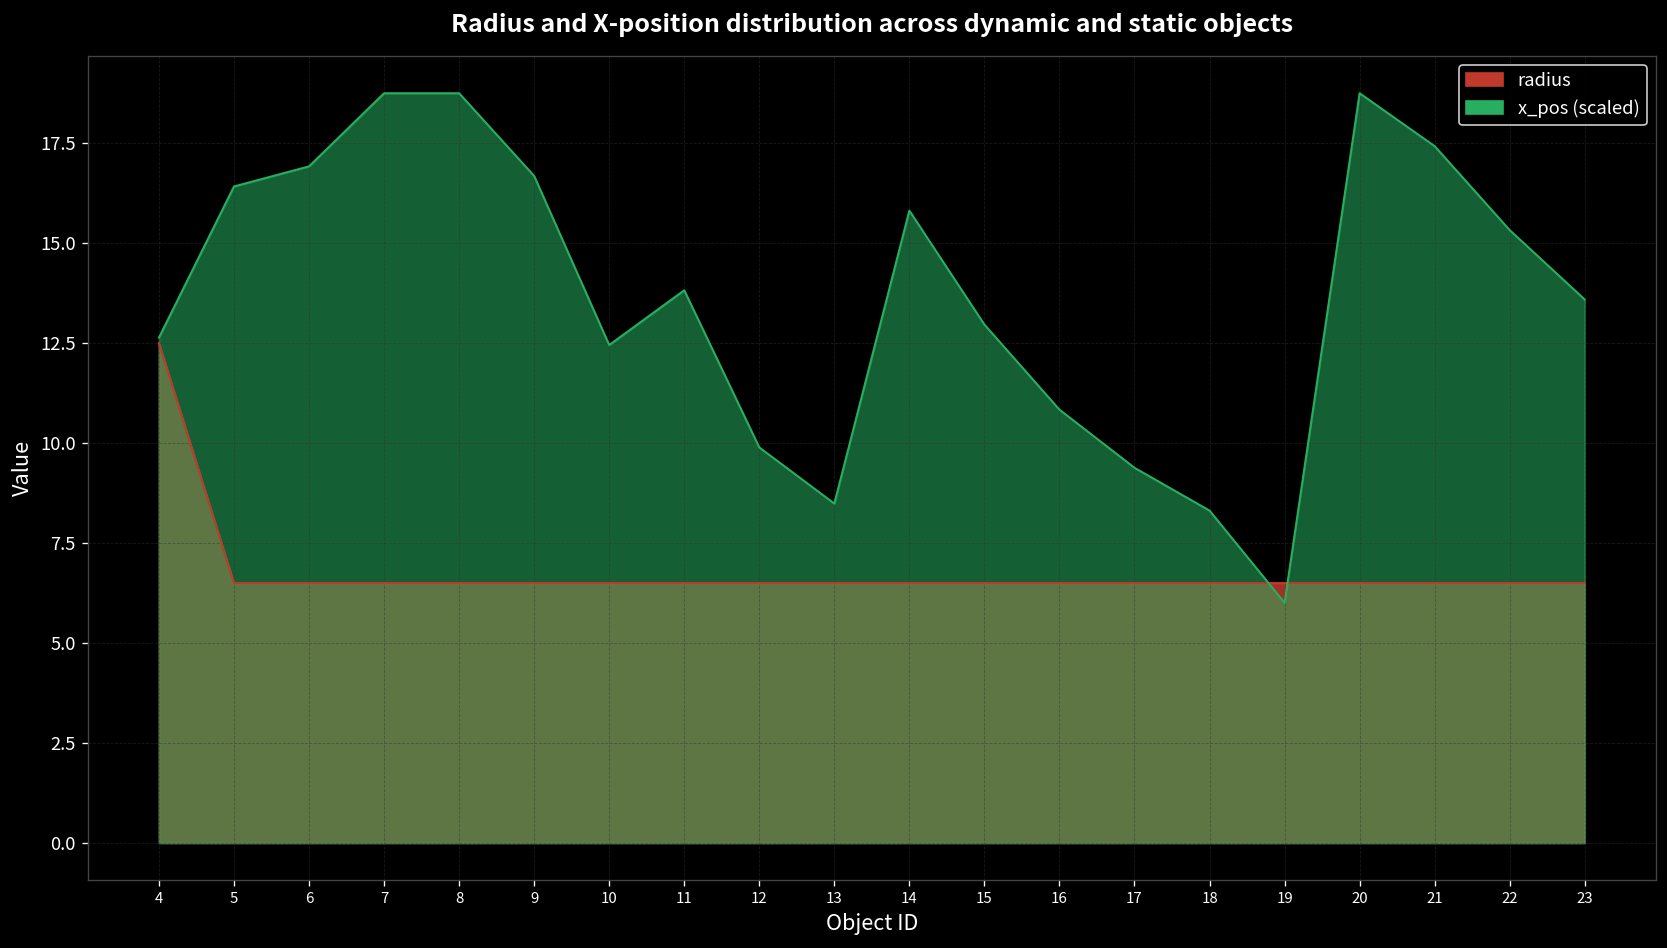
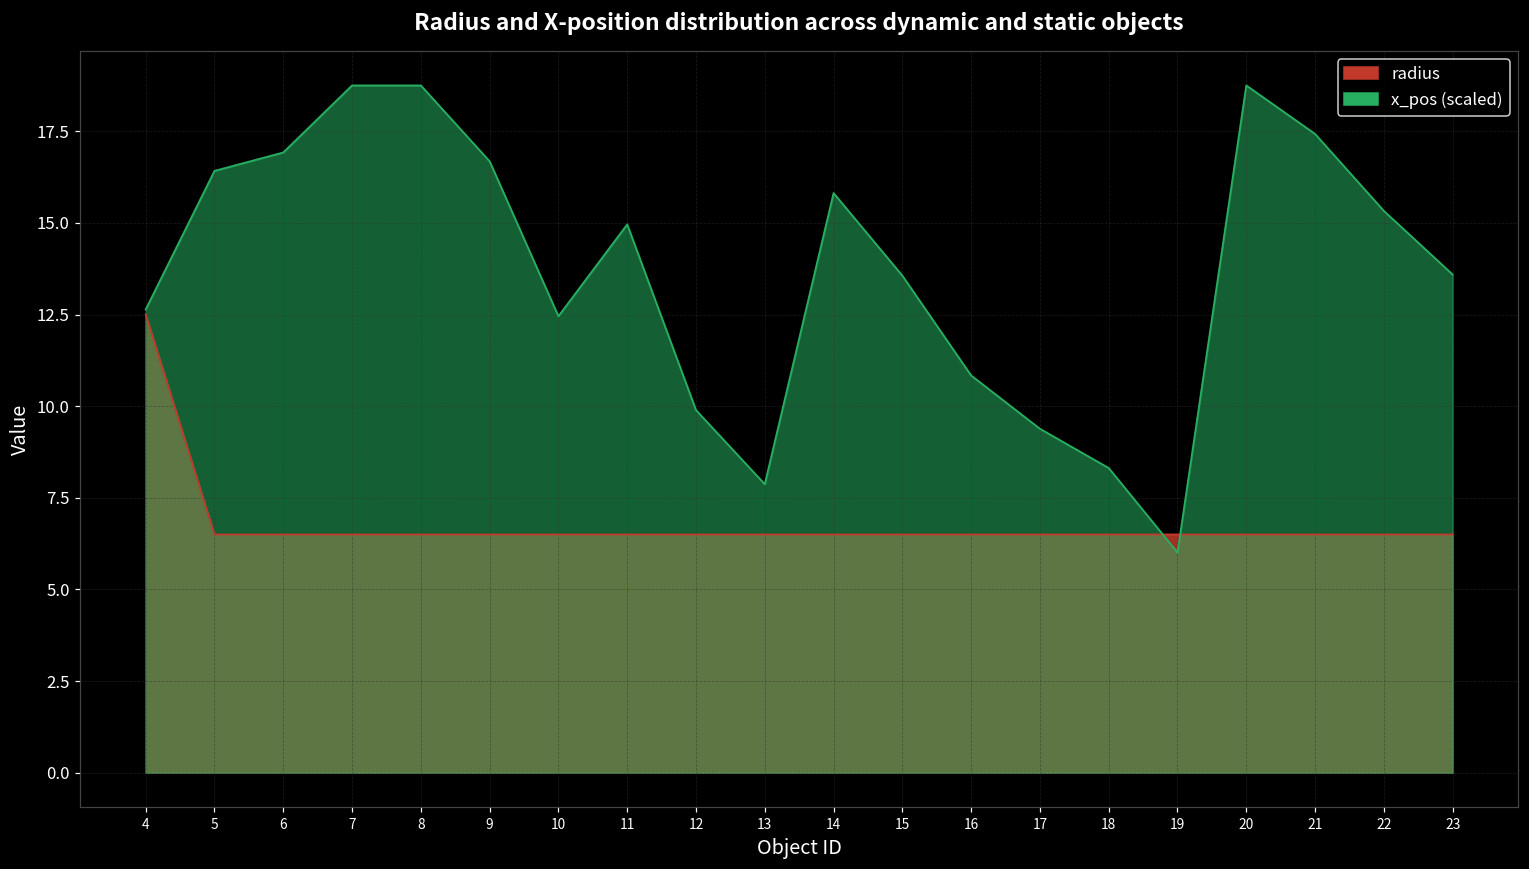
x_pos (scaled), 11: 13.8 -> 15.0
x_pos (scaled), 13: 8.5 -> 7.9
x_pos (scaled), 15: 13.0 -> 13.6
